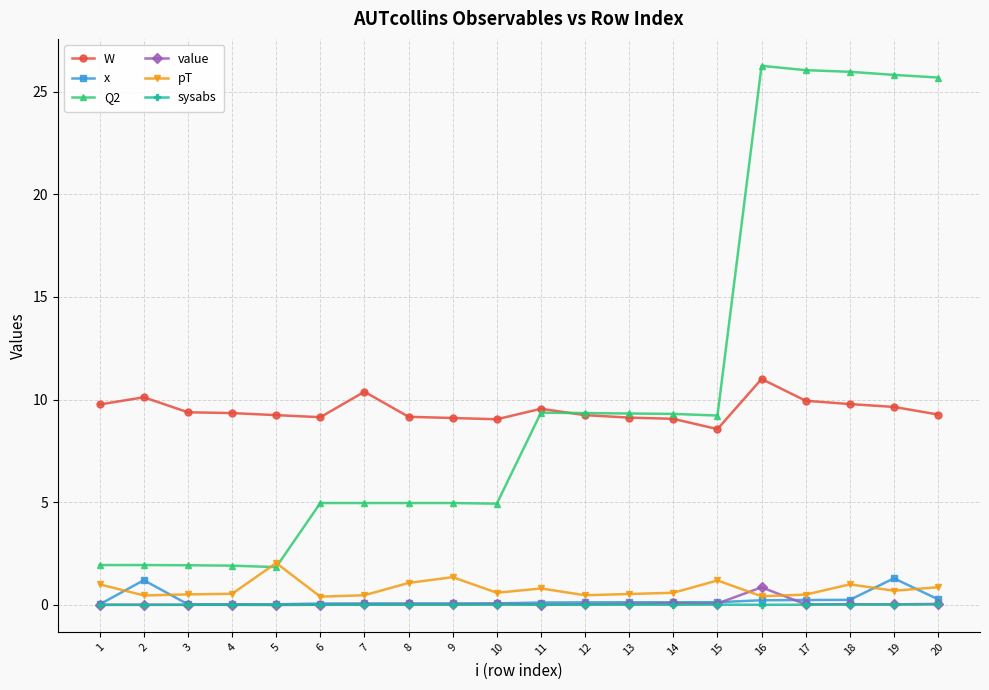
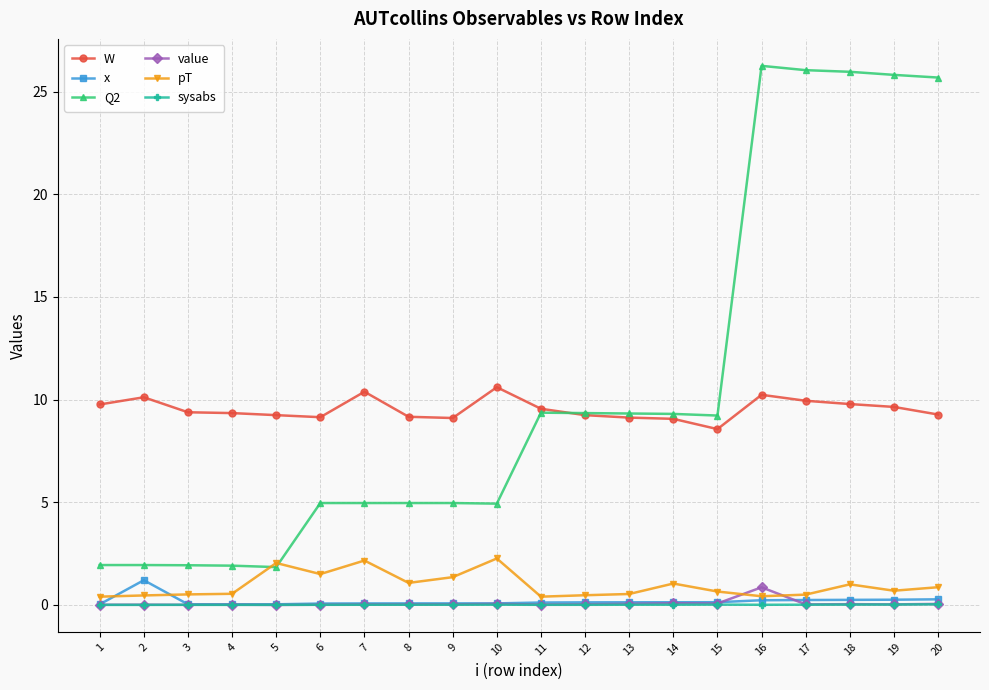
pT, 1: 1.0 -> 0.4
pT, 6: 0.4 -> 1.5
pT, 7: 0.5 -> 2.2
W, 10: 9.0 -> 10.6
pT, 10: 0.6 -> 2.3
pT, 11: 0.8 -> 0.4
pT, 14: 0.6 -> 1.0
pT, 15: 1.2 -> 0.7
W, 16: 11.0 -> 10.2
x, 19: 1.3 -> 0.3
